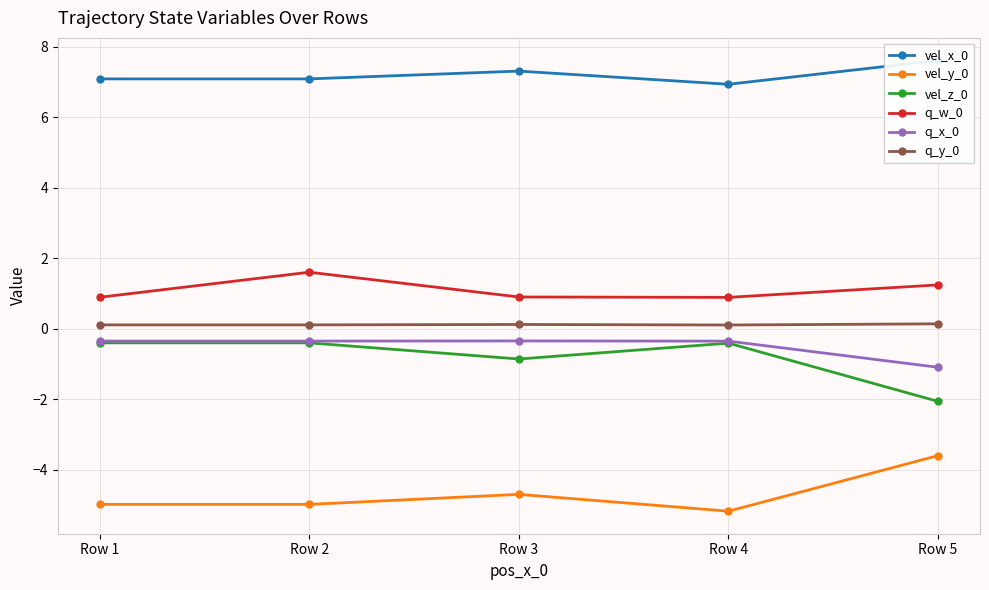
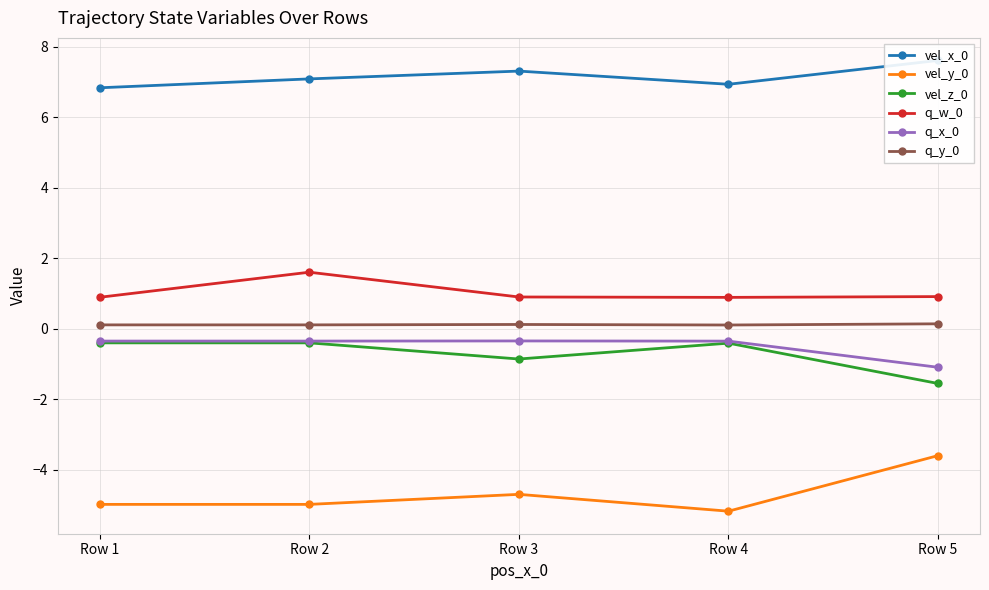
vel_x_0, Row 1: 7.1 -> 6.8
vel_z_0, Row 5: -2.1 -> -1.6
q_w_0, Row 5: 1.2 -> 0.9
